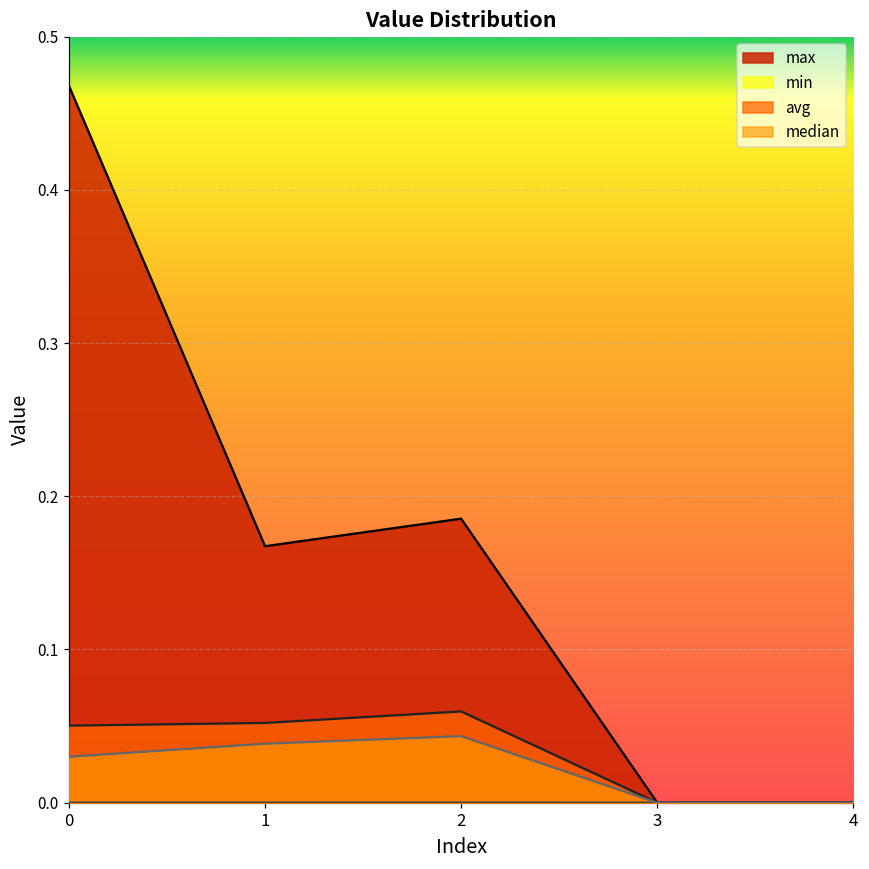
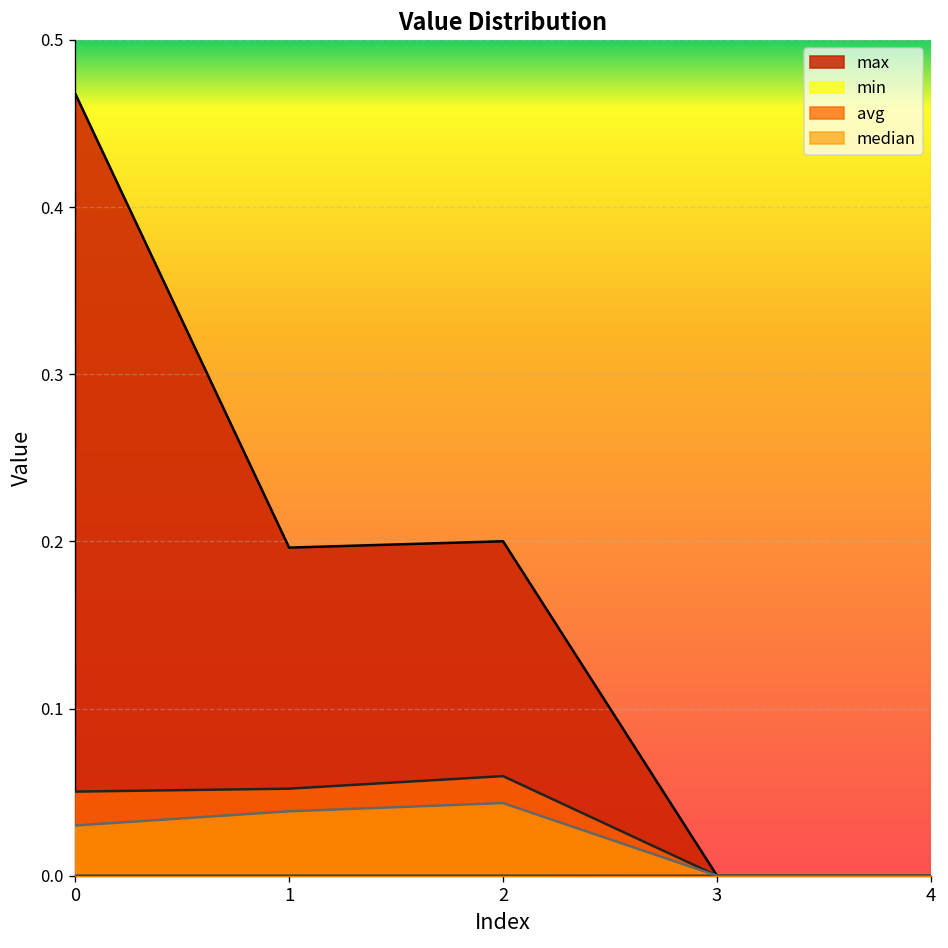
max, 1: 0.167 -> 0.196
max, 2: 0.185 -> 0.200
